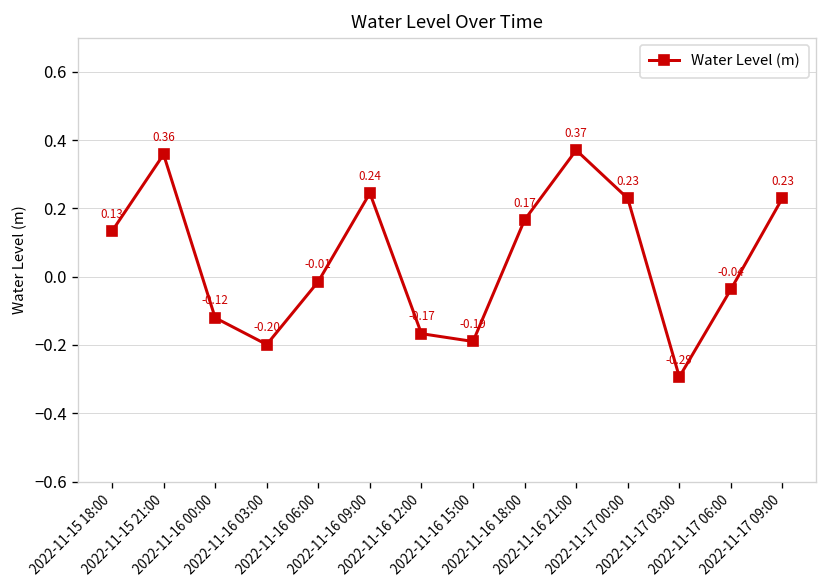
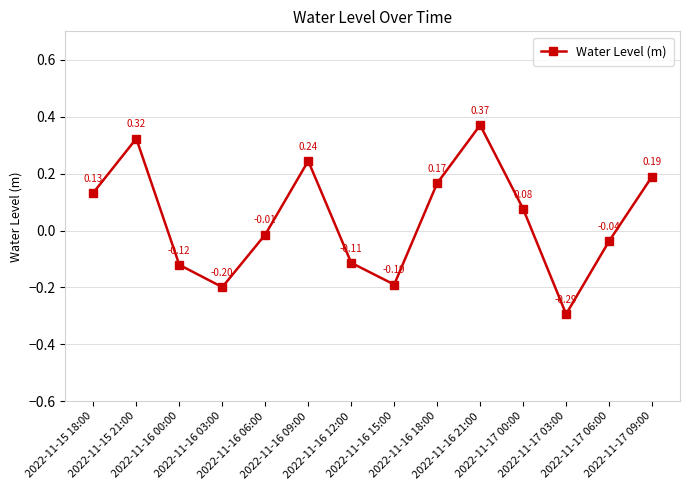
2022-11-15 21:00: 0.36 -> 0.32
2022-11-16 12:00: -0.17 -> -0.11
2022-11-17 00:00: 0.23 -> 0.08
2022-11-17 09:00: 0.23 -> 0.19
